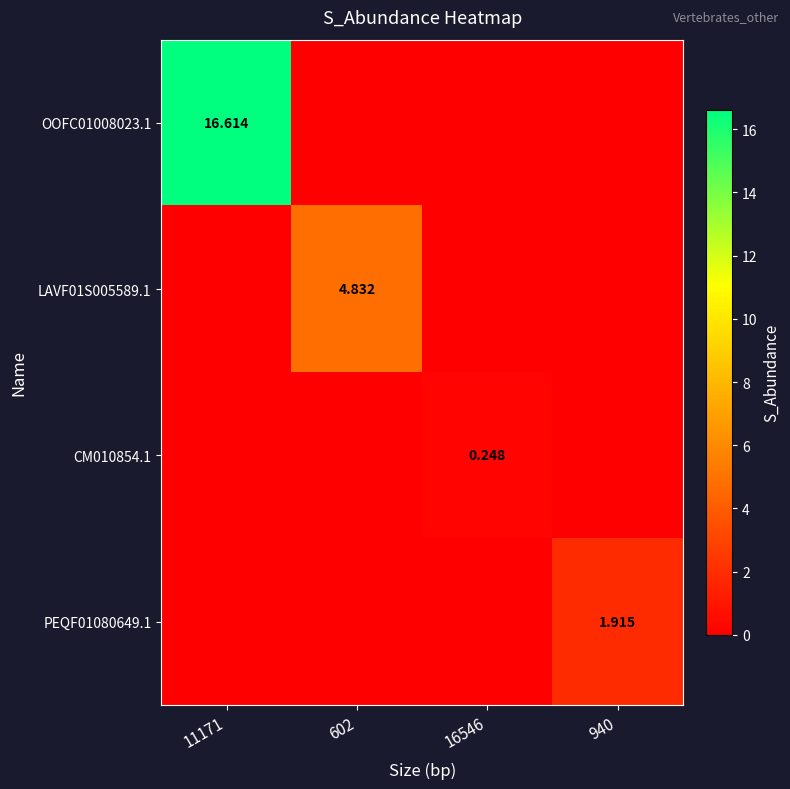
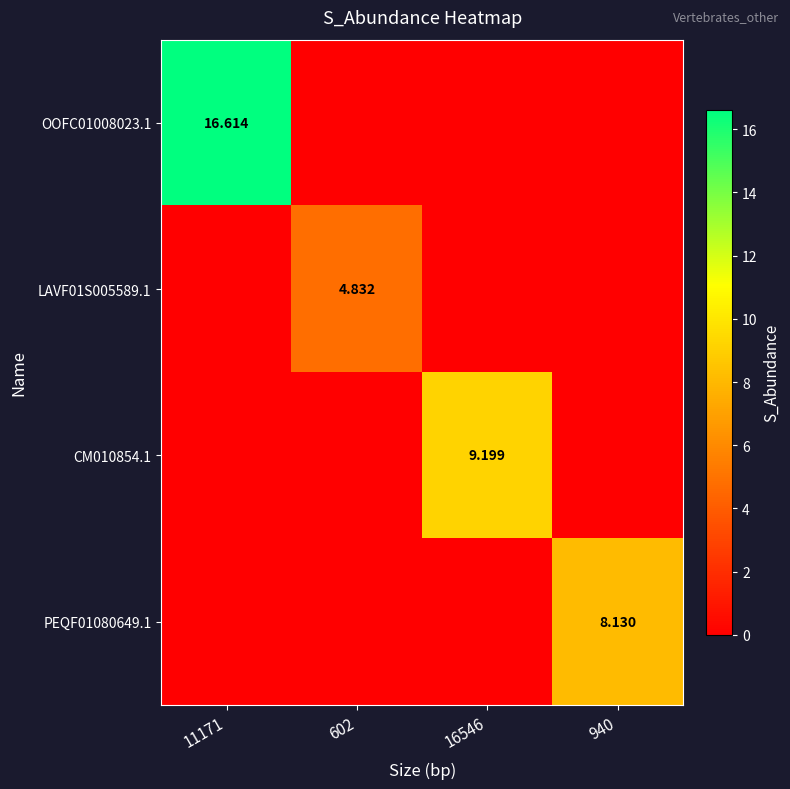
CM010854.1, 16546: 0.248 -> 9.199
PEQF01080649.1, 940: 1.915 -> 8.130
